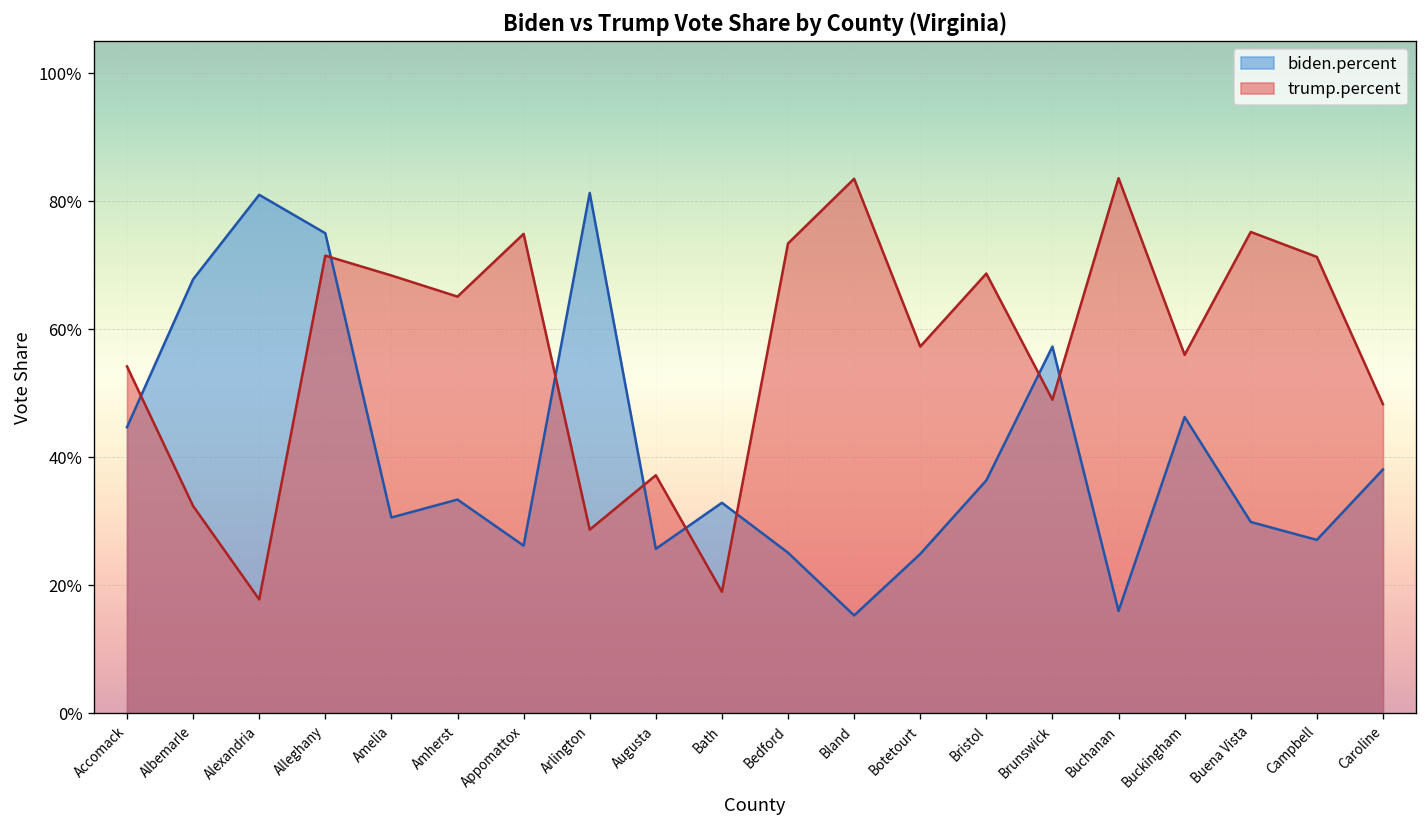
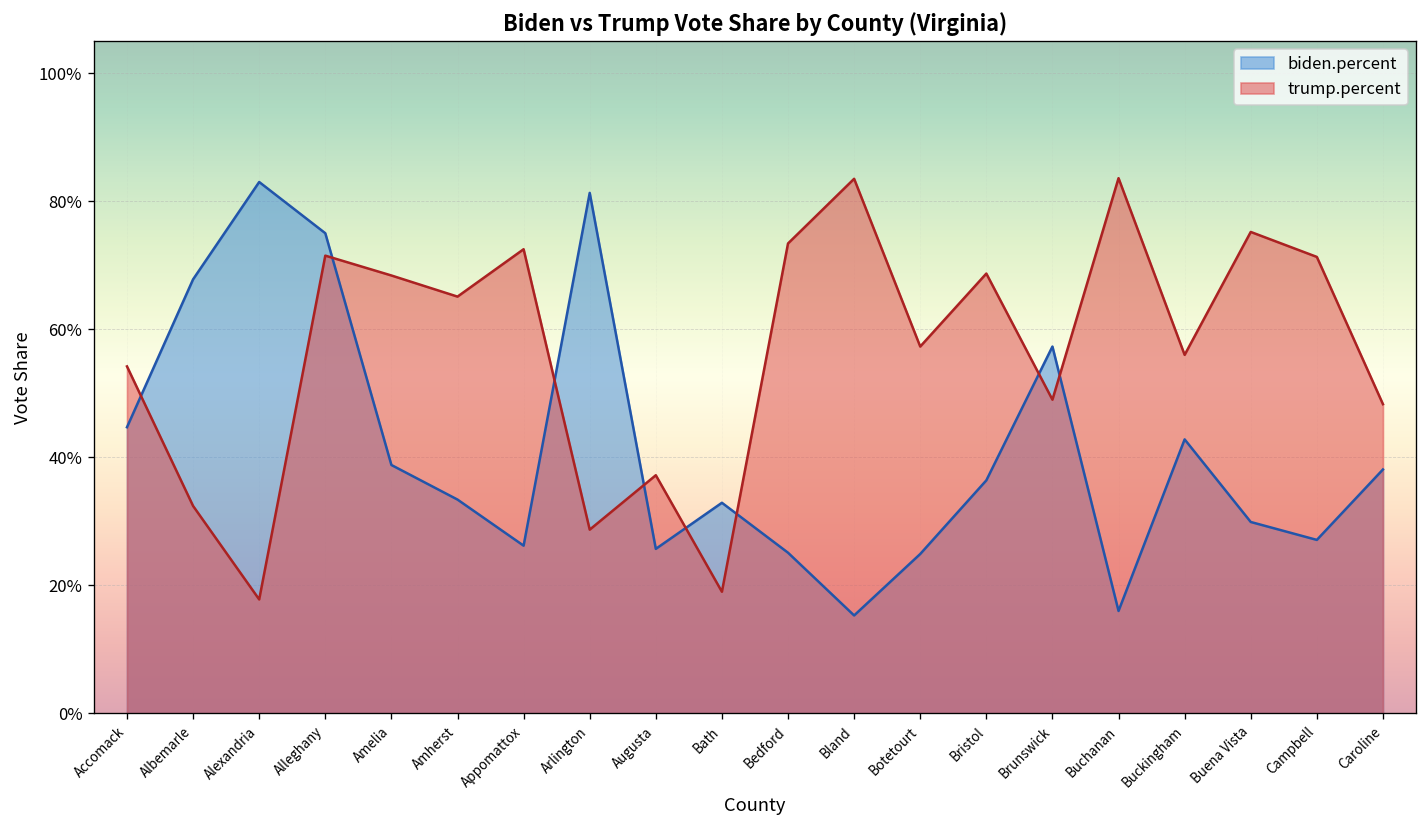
biden.percent, Alexandria: 81% -> 83%
biden.percent, Amelia: 31% -> 39%
trump.percent, Appomattox: 75% -> 73%
biden.percent, Buckingham: 46% -> 43%
